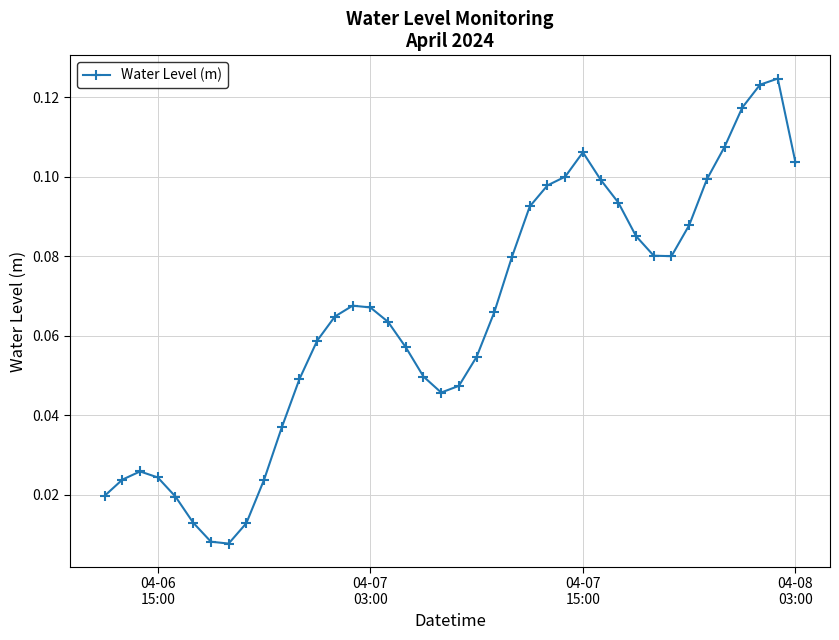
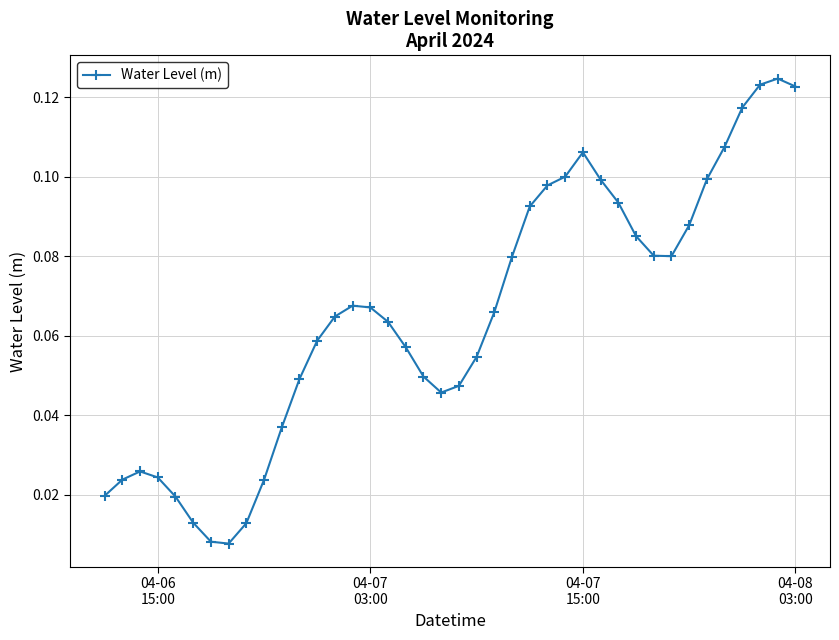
04-08 03:00: 0.104 -> 0.123
